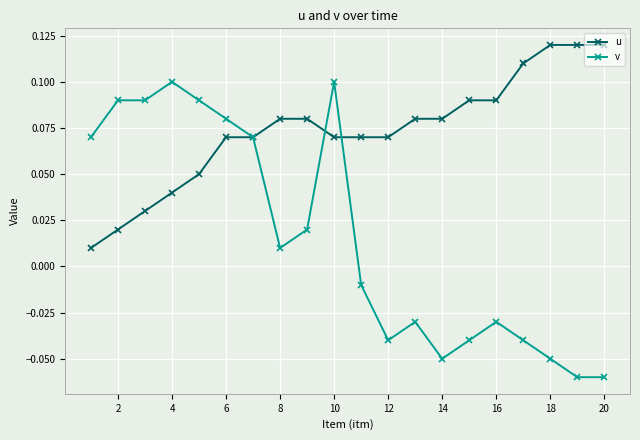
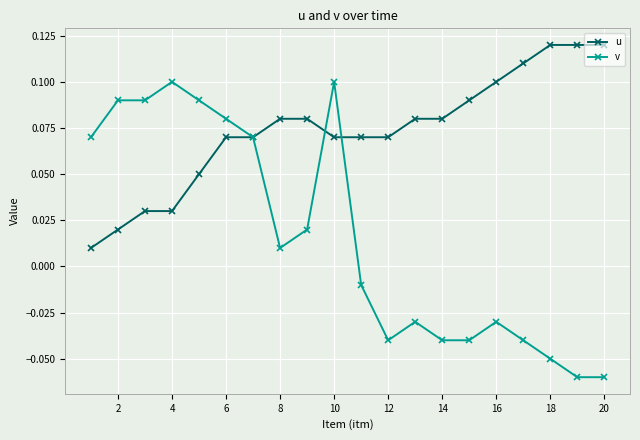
u, 4: 0.04 -> 0.03
v, 14: -0.05 -> -0.04
u, 16: 0.09 -> 0.10
